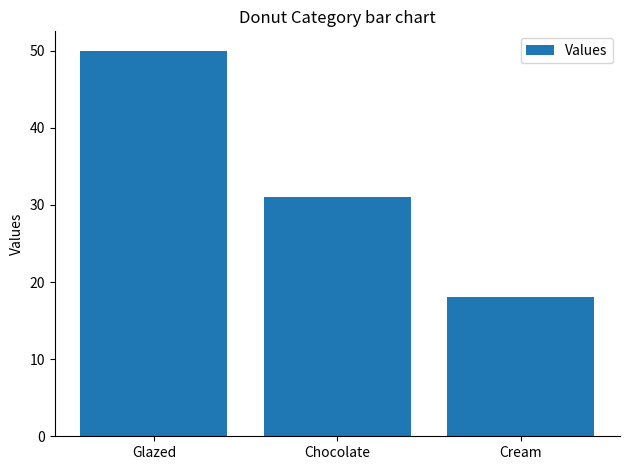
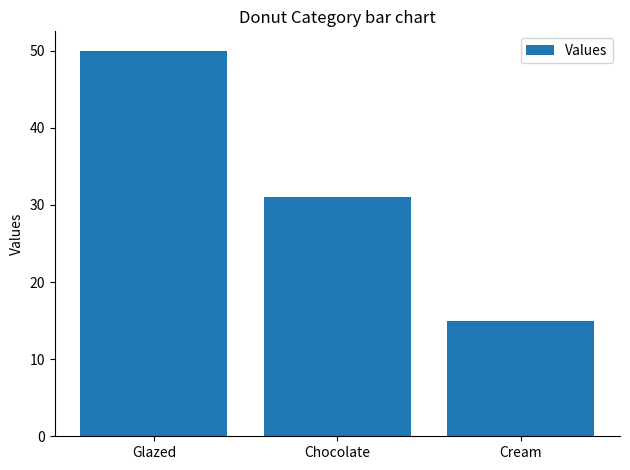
Cream: 18 -> 15
